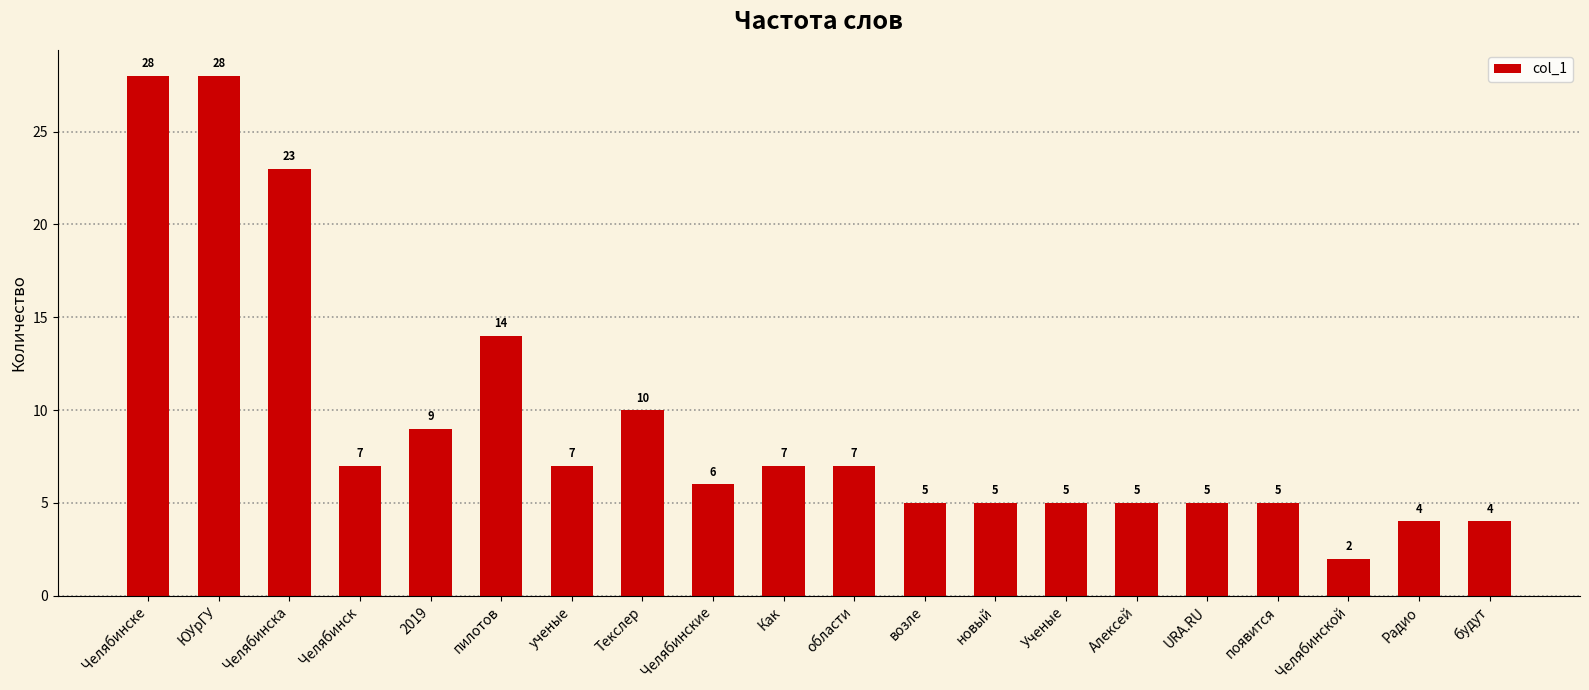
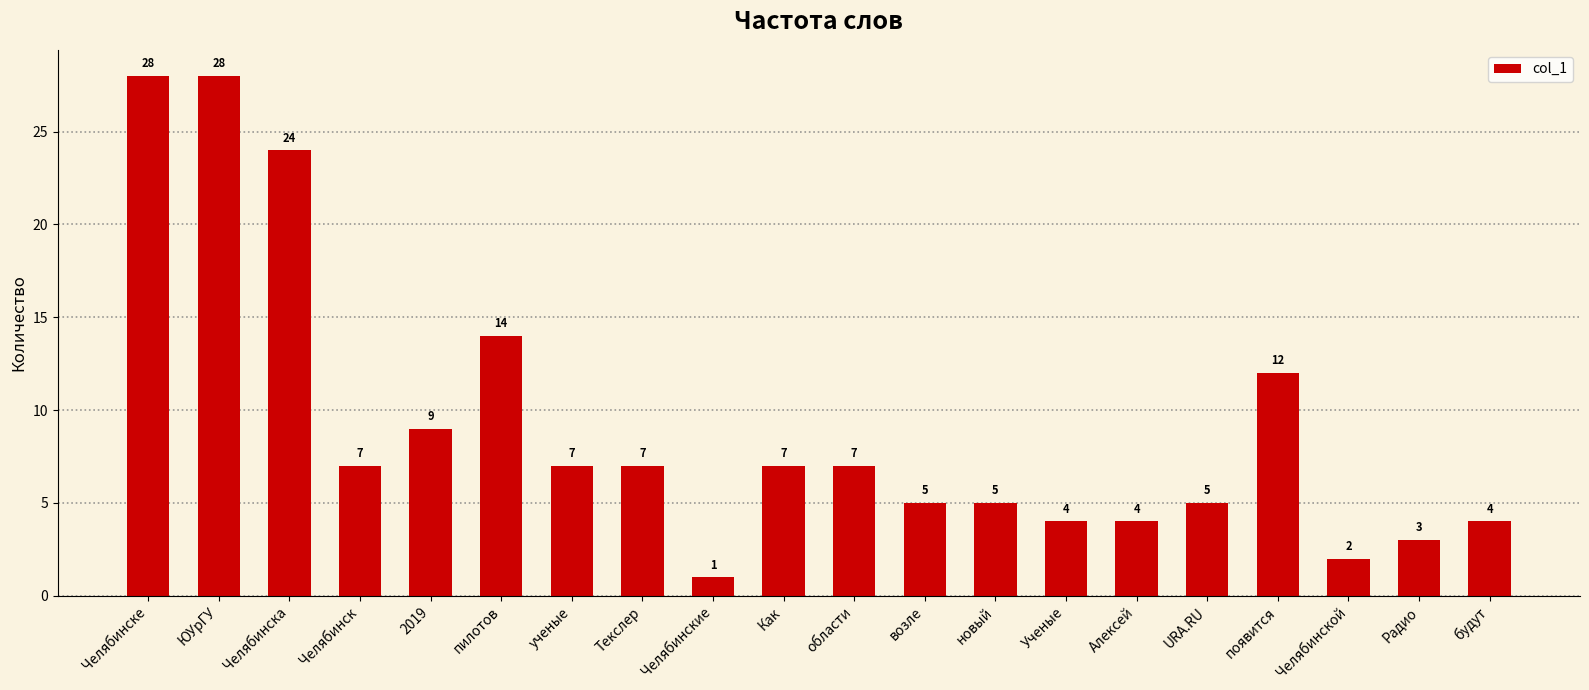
Челябинска: 23 -> 24
Текслер: 10 -> 7
Челябинские: 6 -> 1
Ученые: 5 -> 4
Алексей: 5 -> 4
появится: 5 -> 12
Радио: 4 -> 3
